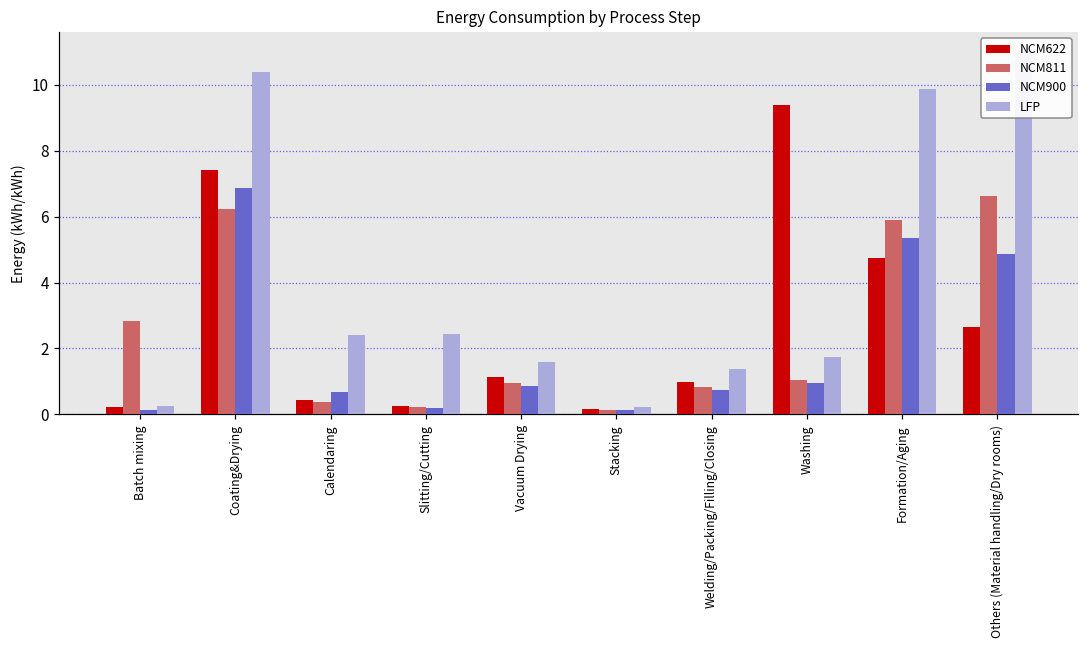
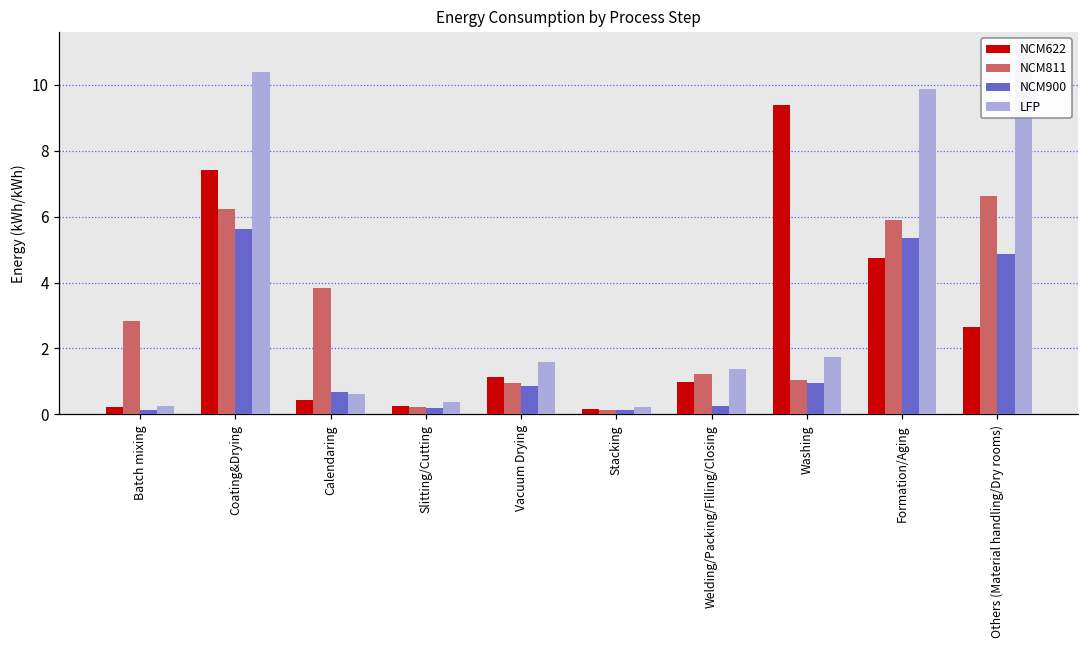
NCM900, Coating&Drying: 6.9 -> 5.6
NCM811, Calendaring: 0.4 -> 3.8
LFP, Calendaring: 2.4 -> 0.6
LFP, Slitting/Cutting: 2.4 -> 0.4
NCM811, Welding/Packing/Filling/Closing: 0.8 -> 1.2
NCM900, Welding/Packing/Filling/Closing: 0.8 -> 0.2
